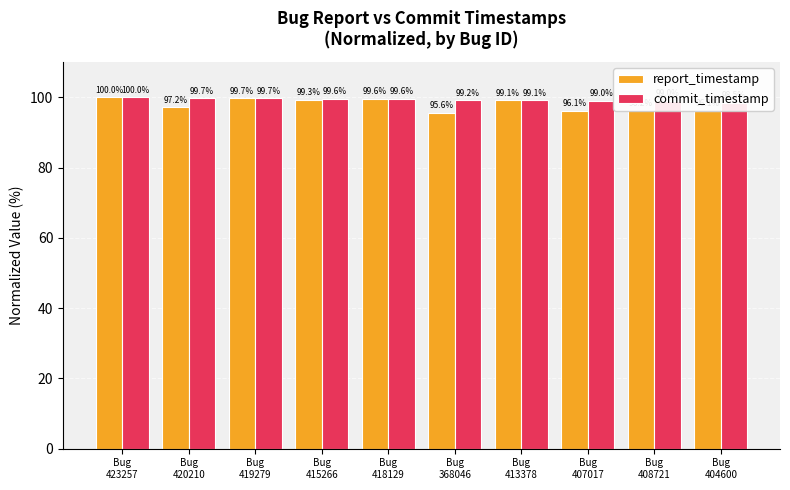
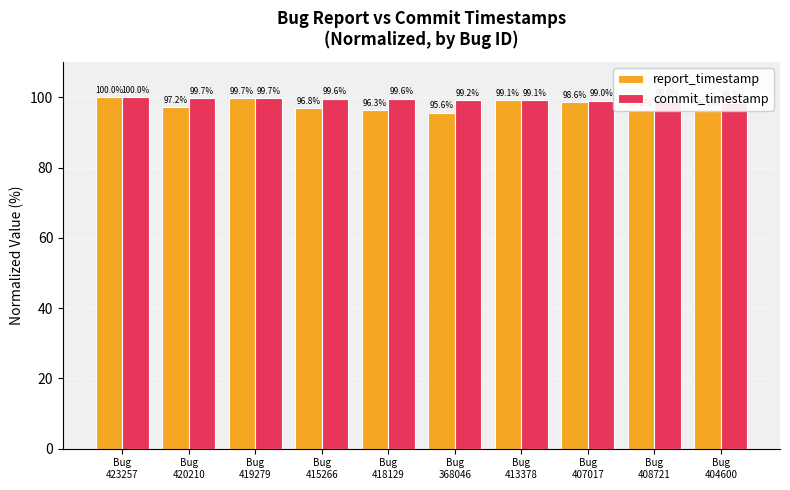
report_timestamp, Bug 415266: 99.3% -> 96.8%
report_timestamp, Bug 418129: 99.6% -> 96.3%
report_timestamp, Bug 407017: 96.1% -> 98.6%
